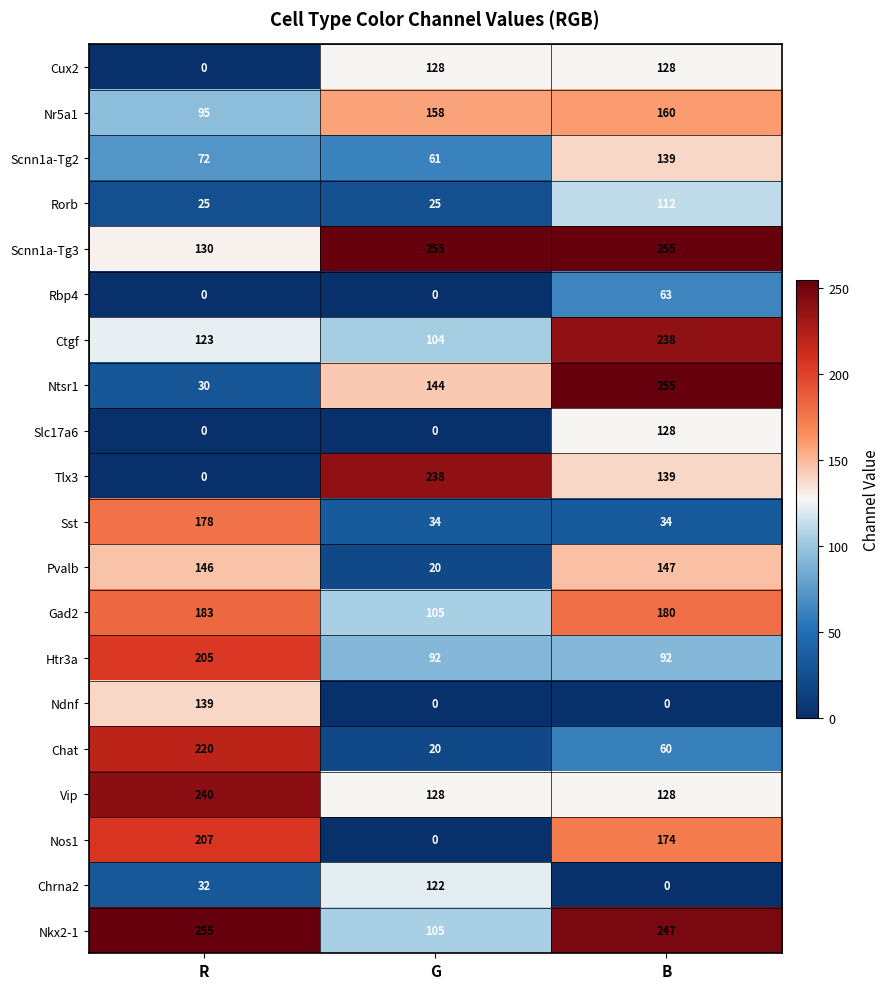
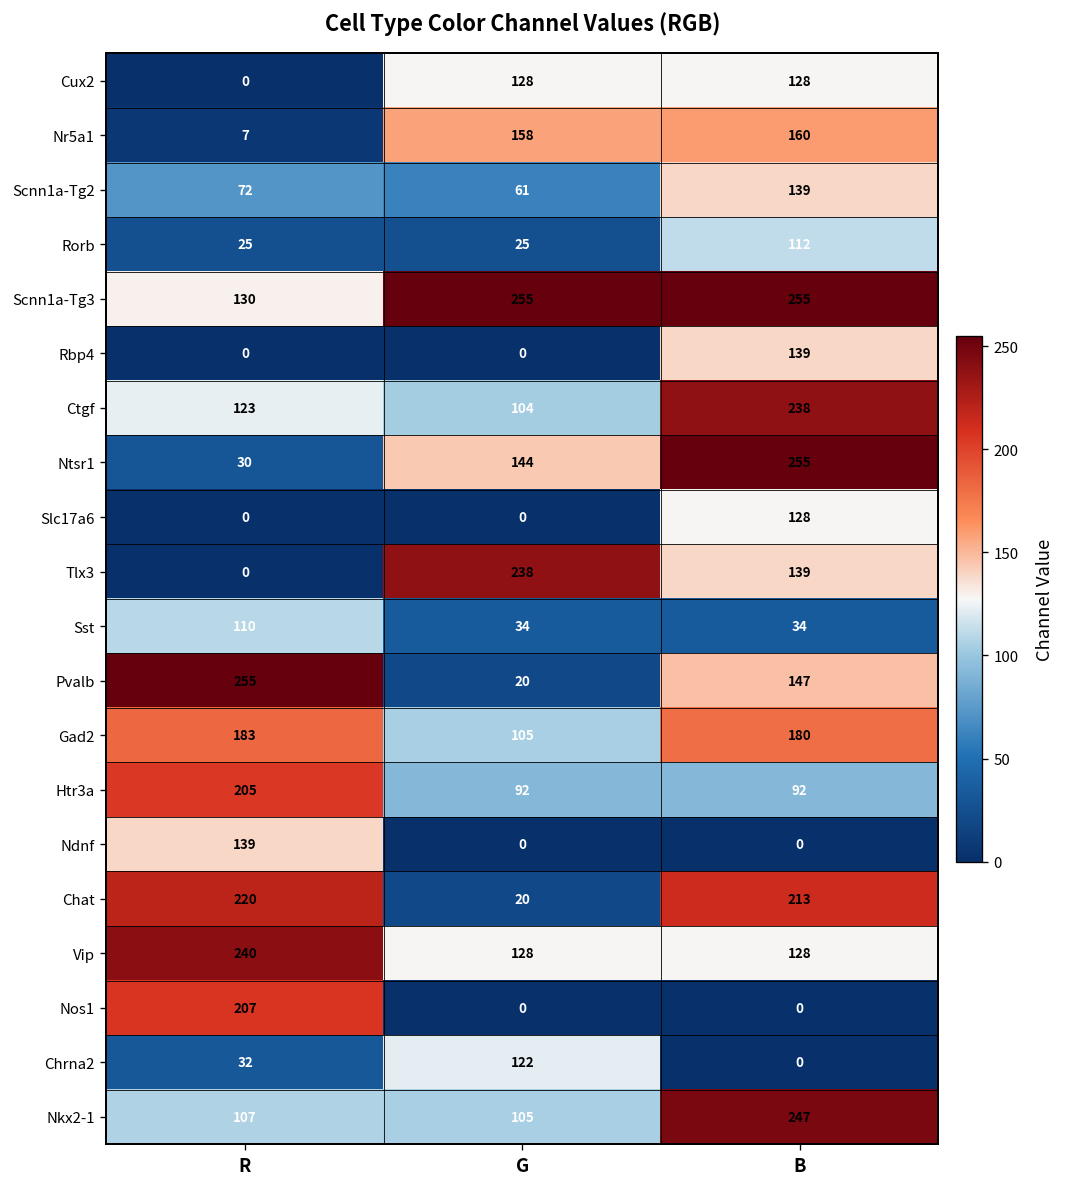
Nr5a1, R: 95 -> 7
Rbp4, B: 63 -> 139
Sst, R: 178 -> 110
Pvalb, R: 146 -> 255
Chat, B: 60 -> 213
Nos1, B: 174 -> 0
Nkx2-1, R: 255 -> 107
